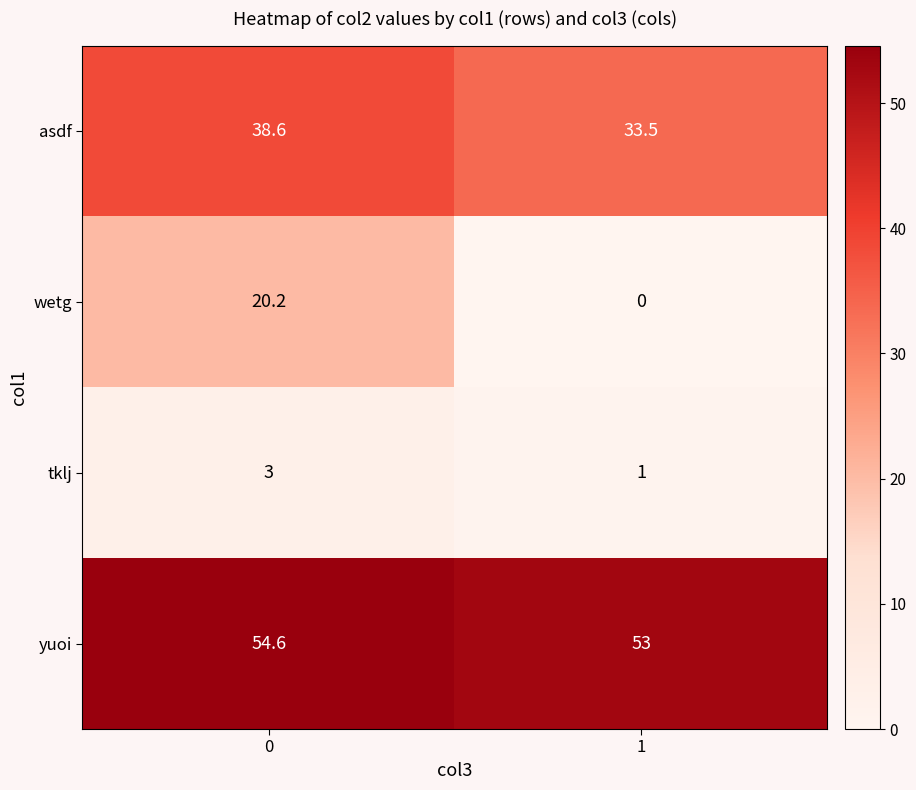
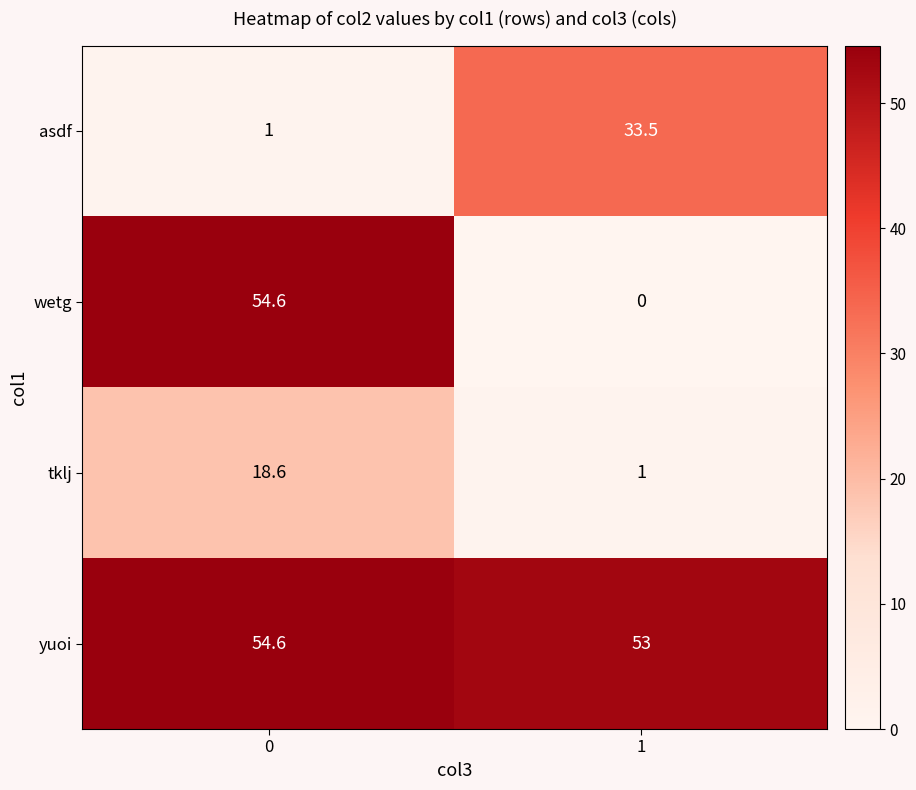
asdf, 0: 38.6 -> 1
wetg, 0: 20.2 -> 54.6
tklj, 0: 3 -> 18.6
